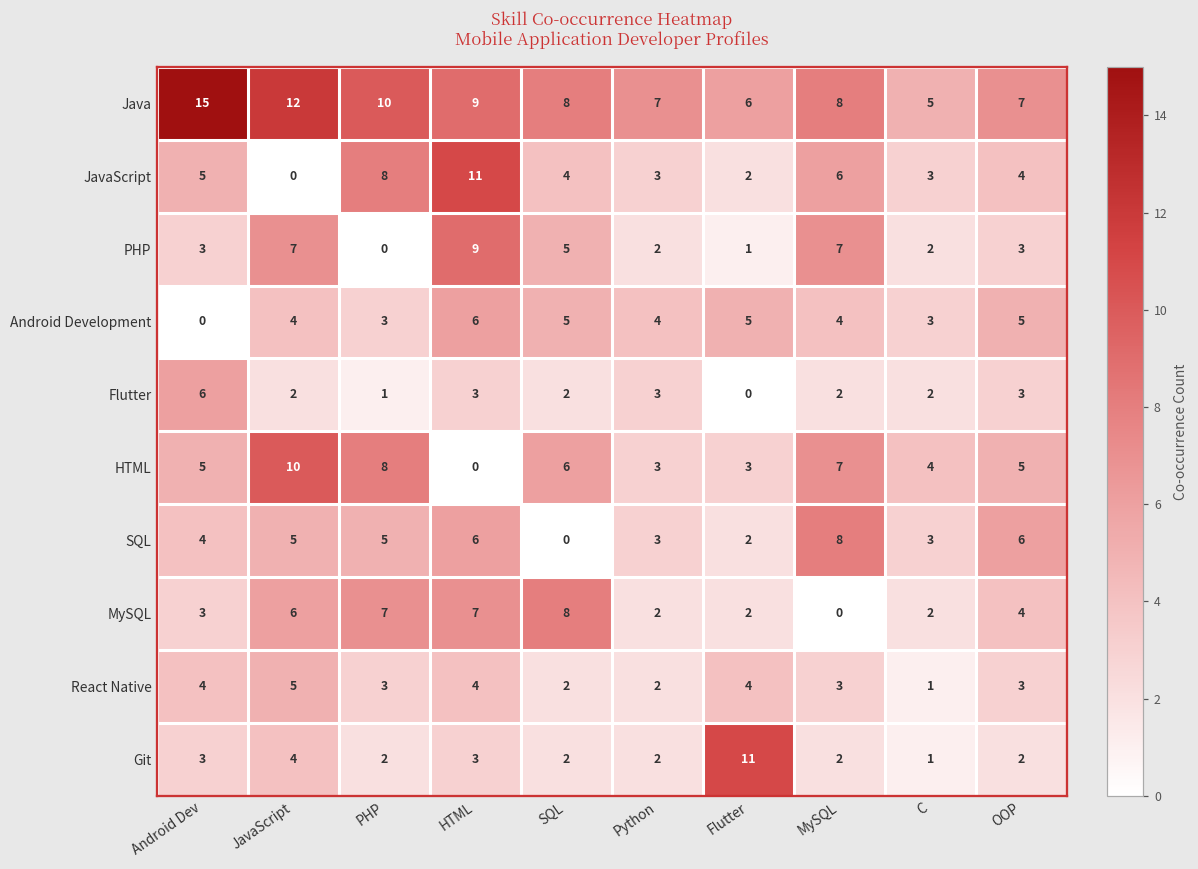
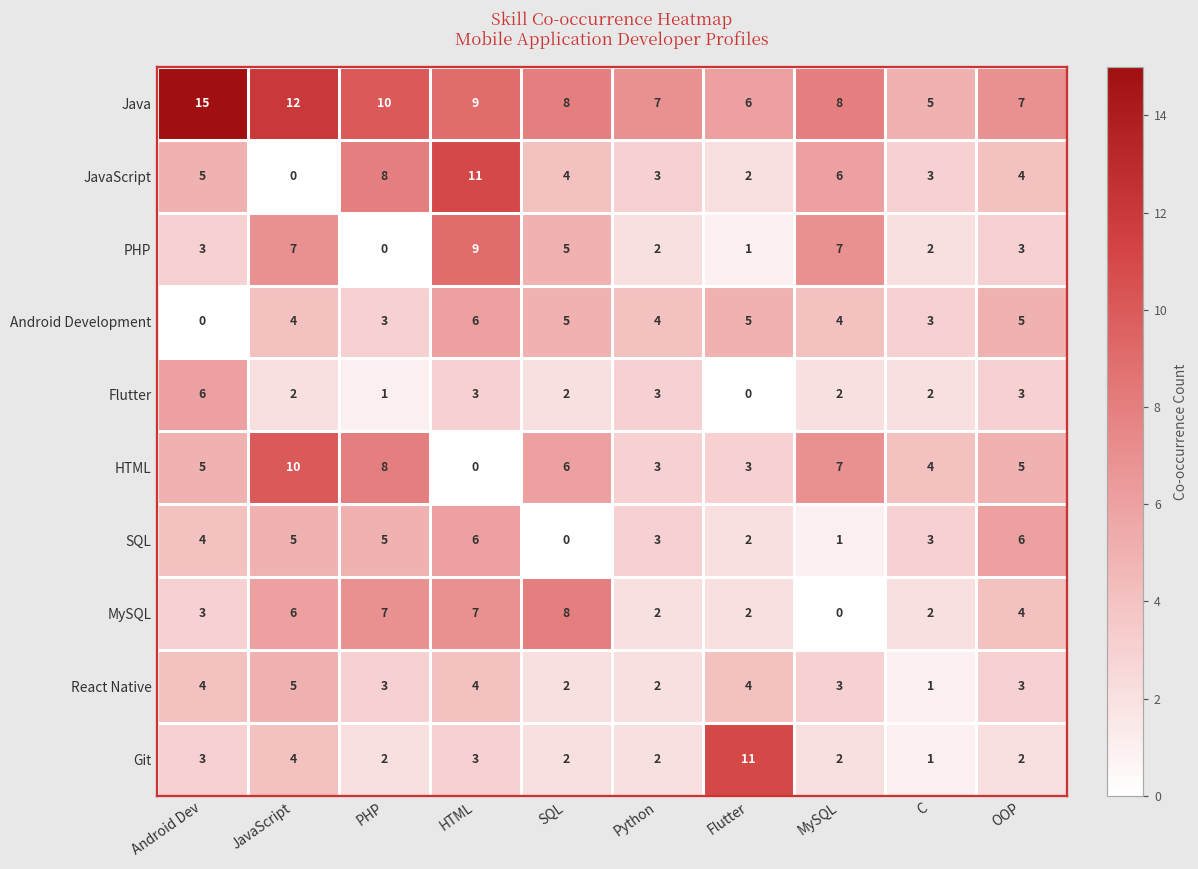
SQL, MySQL: 8 -> 1
